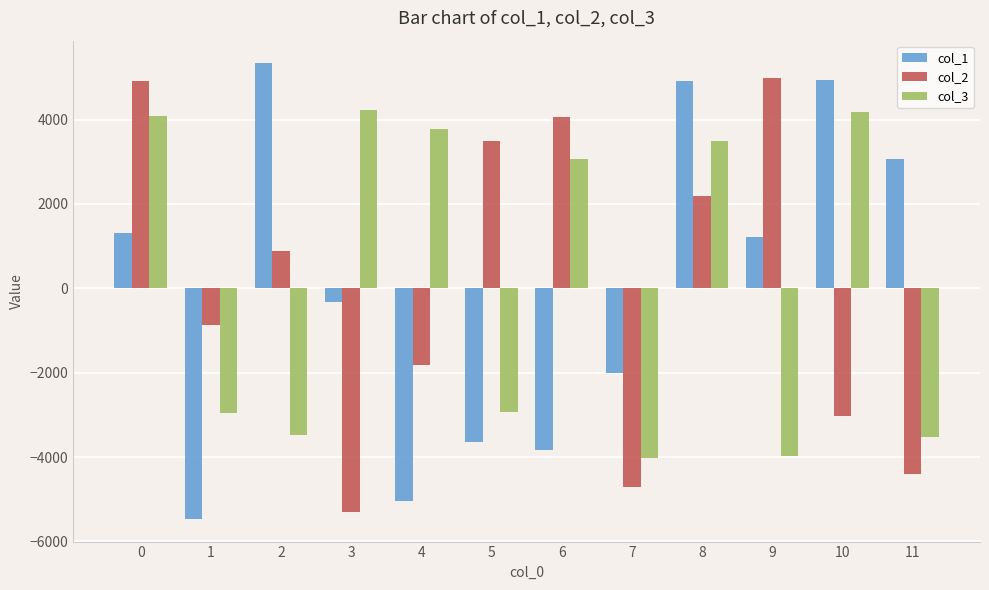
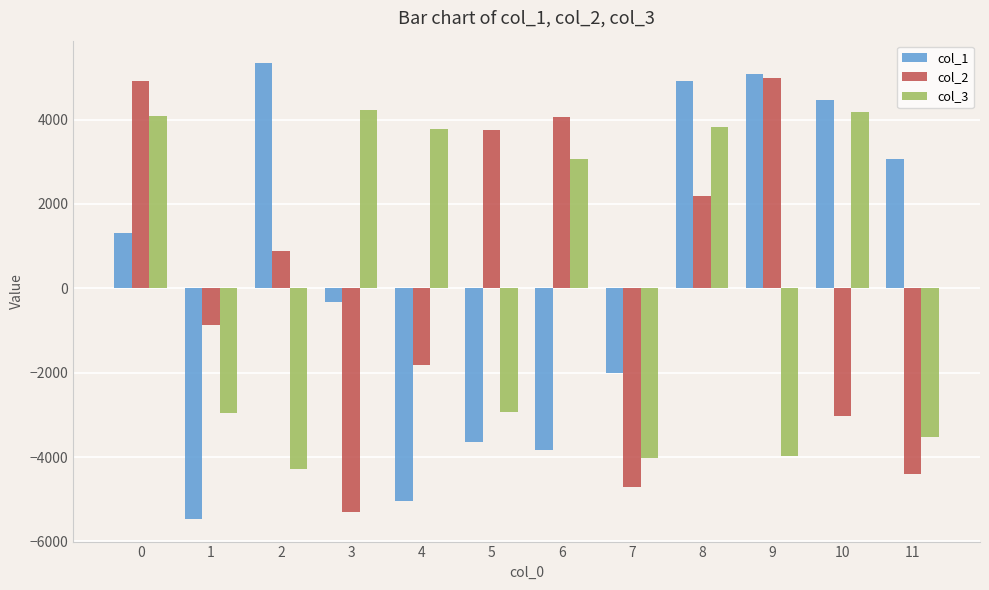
col_3, 2: -3500 -> -4300
col_2, 5: 3500 -> 3700
col_3, 8: 3500 -> 3800
col_1, 9: 1200 -> 5100
col_1, 10: 4900 -> 4500
